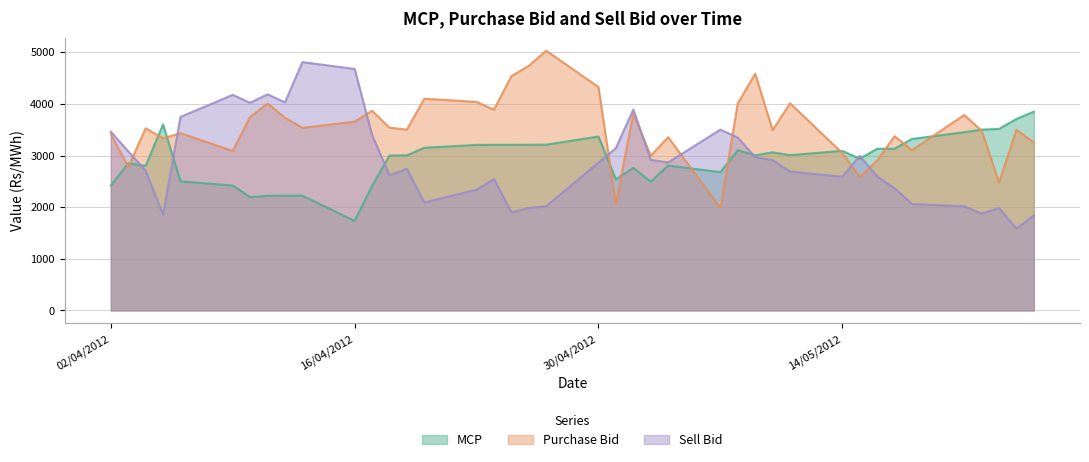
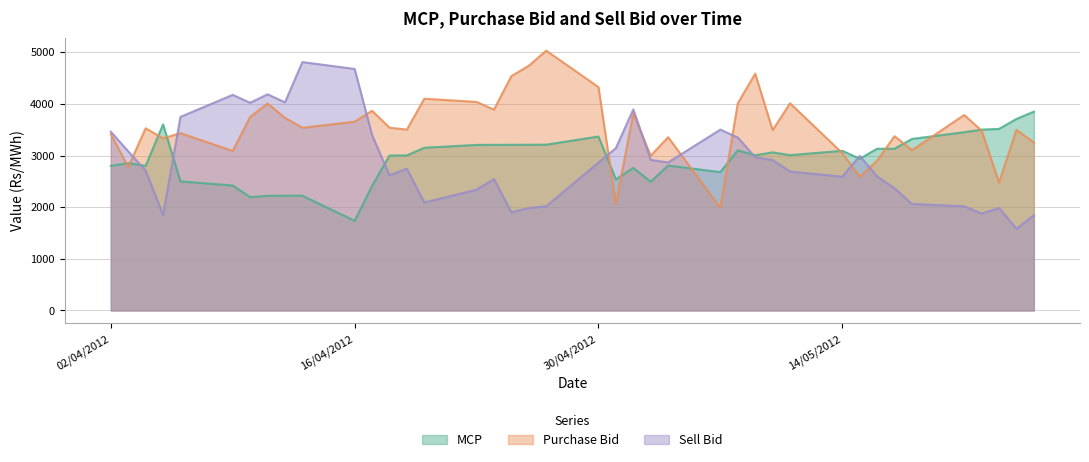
MCP, 02/04/2012: 2400 -> 2800
